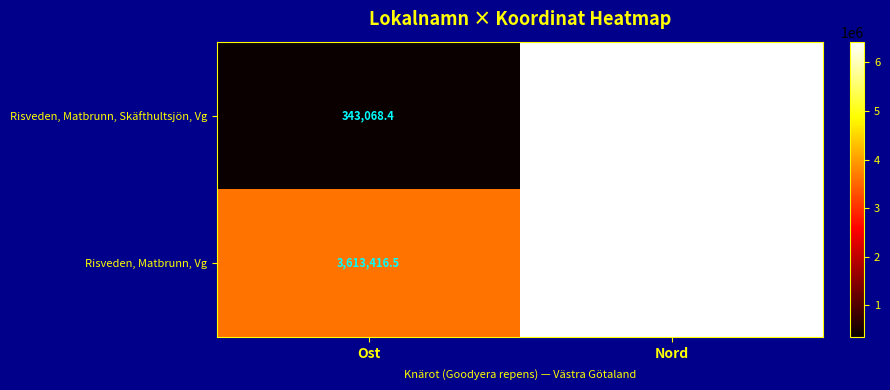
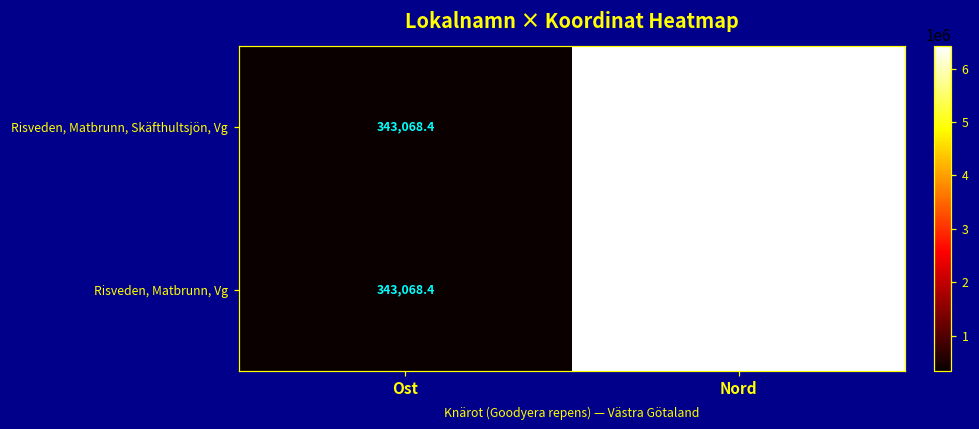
Risveden, Matbrunn, Vg, Ost: 3,613,416.5 -> 343,068.4
